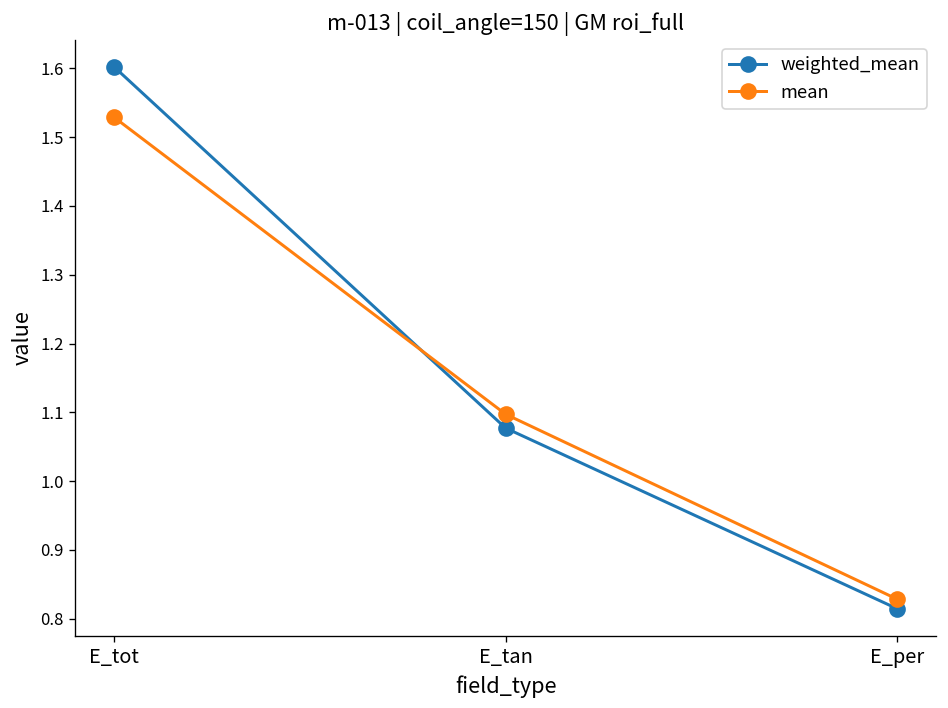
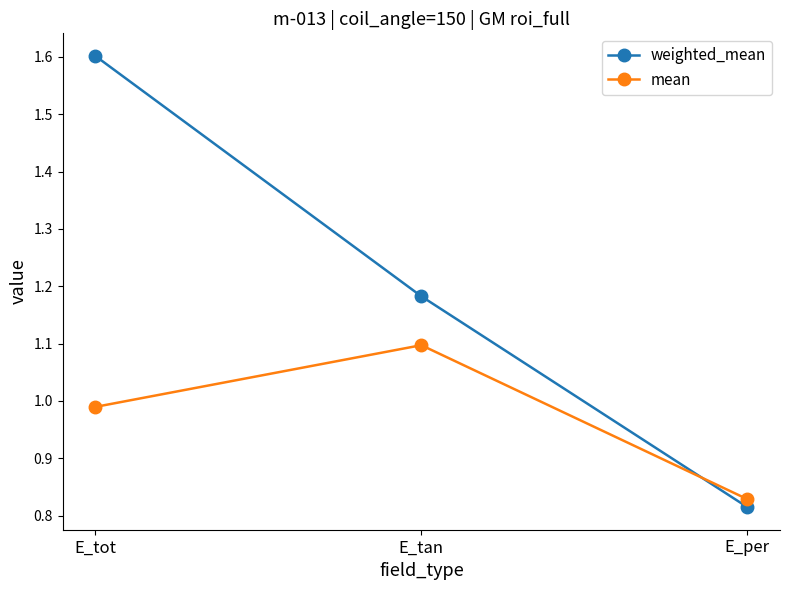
mean, E_tot: 1.53 -> 0.99
weighted_mean, E_tan: 1.08 -> 1.18
